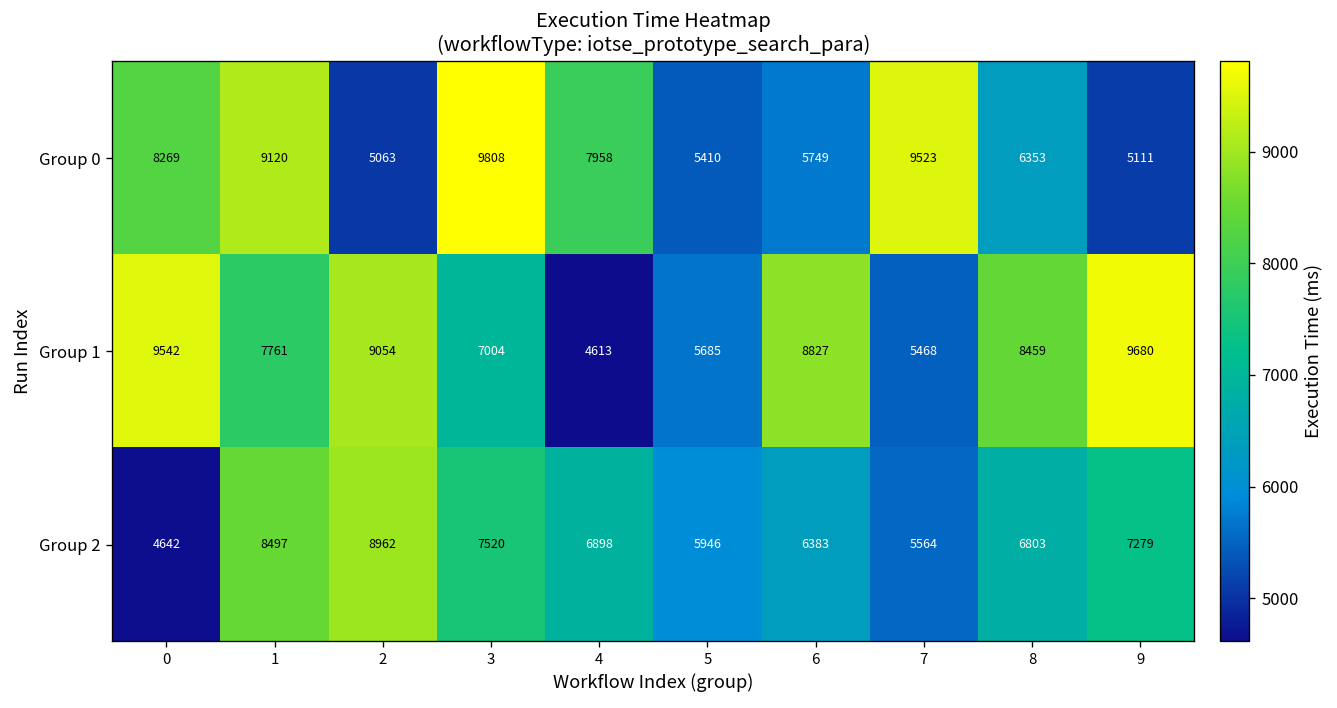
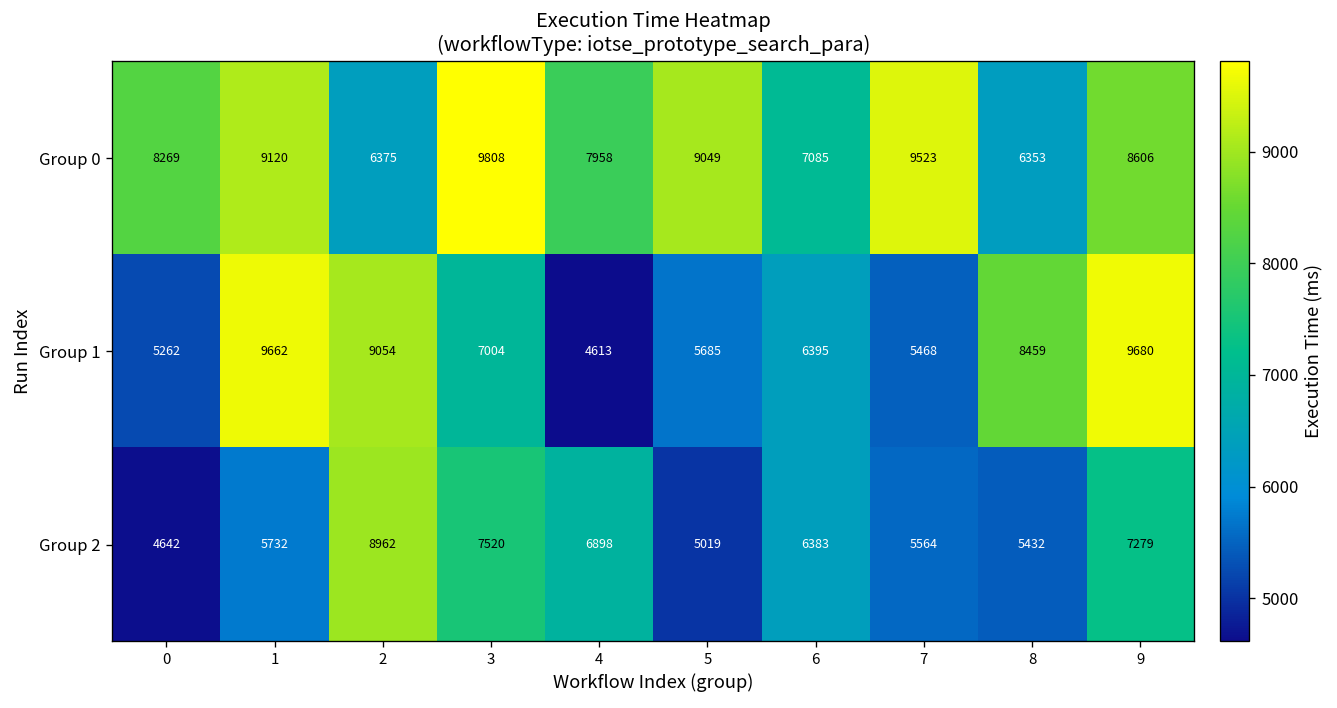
Group 0, 2: 5063 -> 6375
Group 0, 5: 5410 -> 9049
Group 0, 6: 5749 -> 7085
Group 0, 9: 5111 -> 8606
Group 1, 0: 9542 -> 5262
Group 1, 1: 7761 -> 9662
Group 1, 6: 8827 -> 6395
Group 2, 1: 8497 -> 5732
Group 2, 5: 5946 -> 5019
Group 2, 8: 6803 -> 5432
